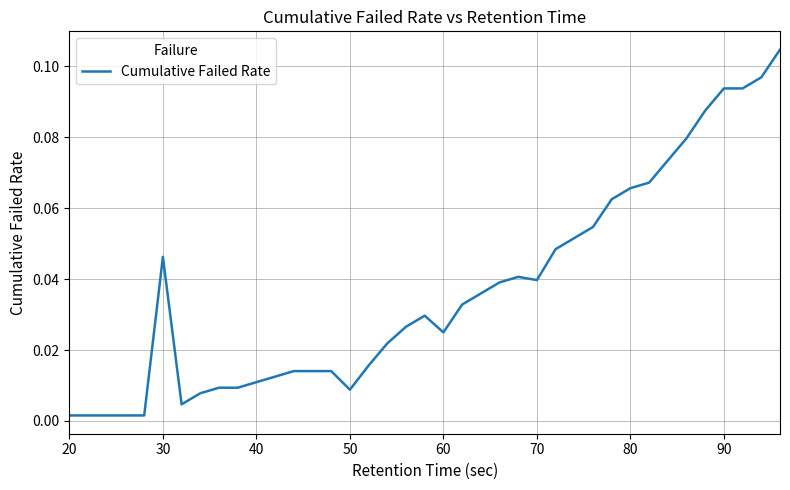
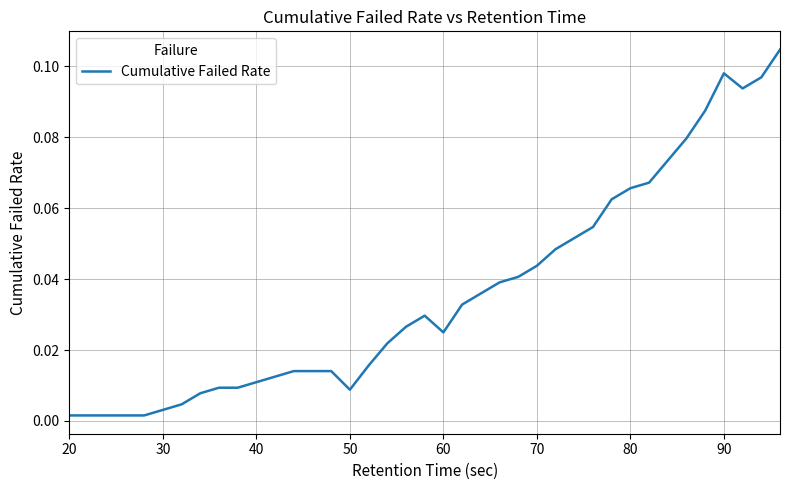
30: 0.046 -> 0.003
70: 0.040 -> 0.044
90: 0.094 -> 0.098
